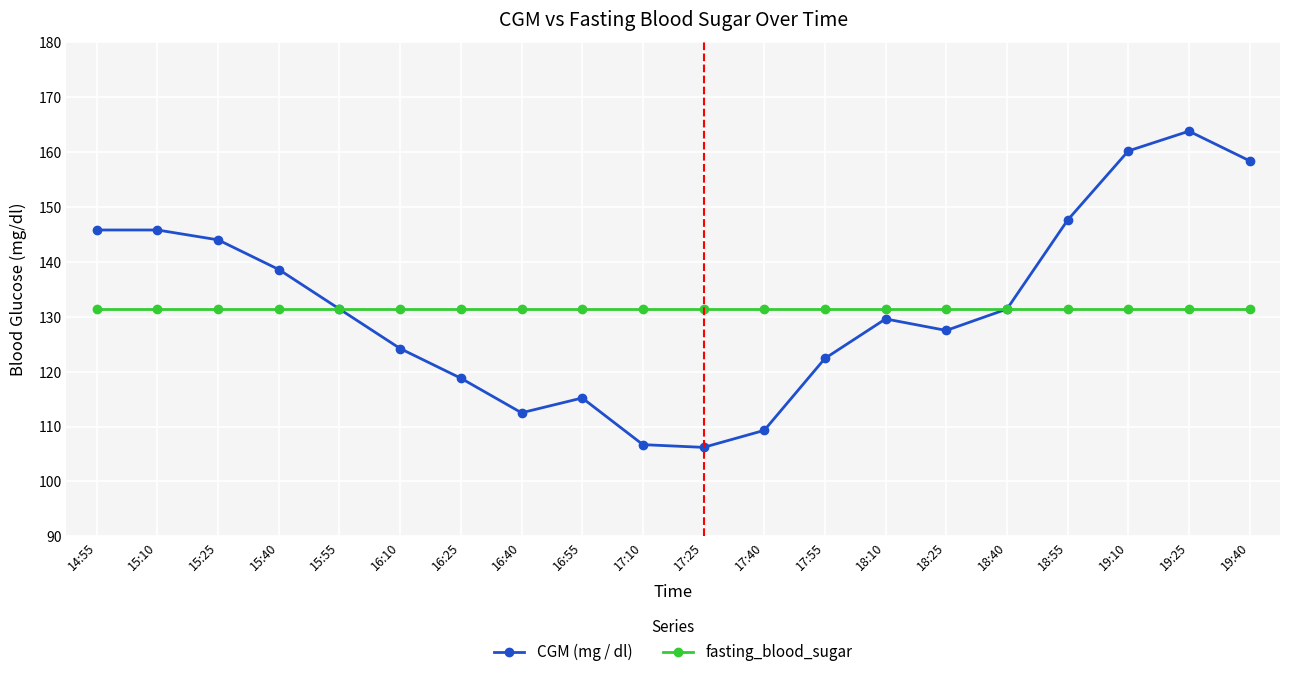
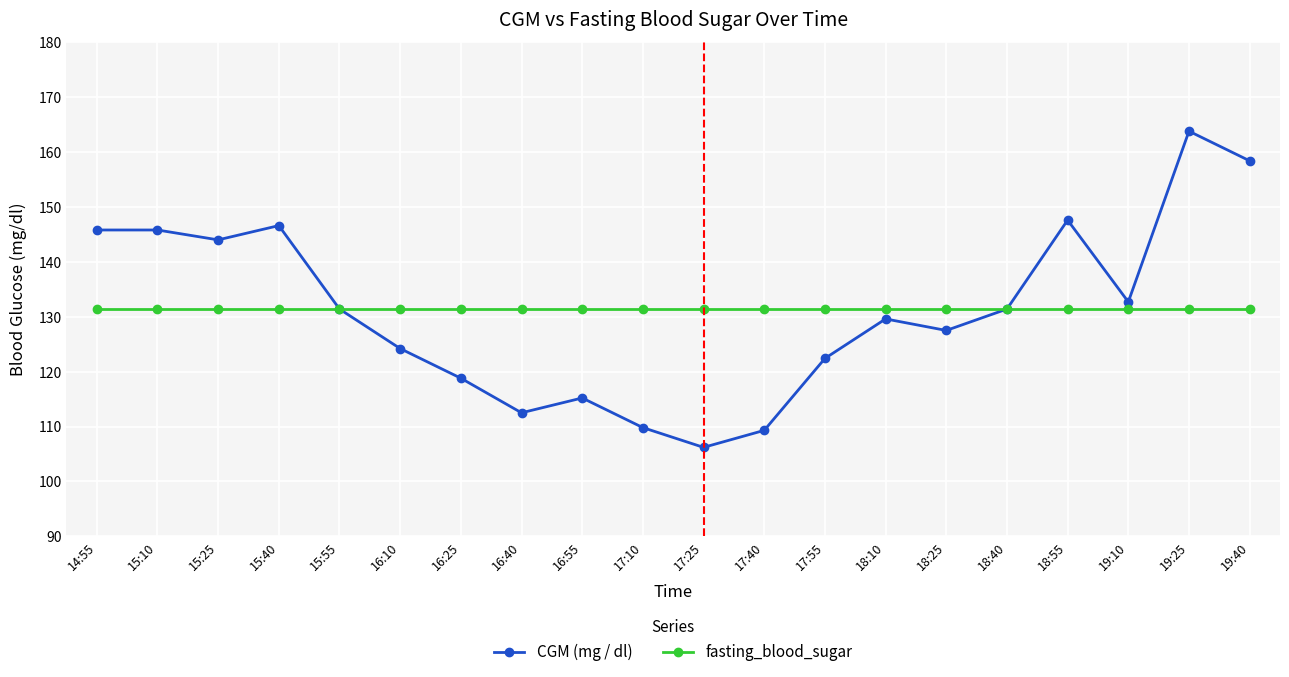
CGM (mg / dl), 15:40: 139 -> 147
CGM (mg / dl), 17:10: 107 -> 110
CGM (mg / dl), 19:10: 160 -> 133
